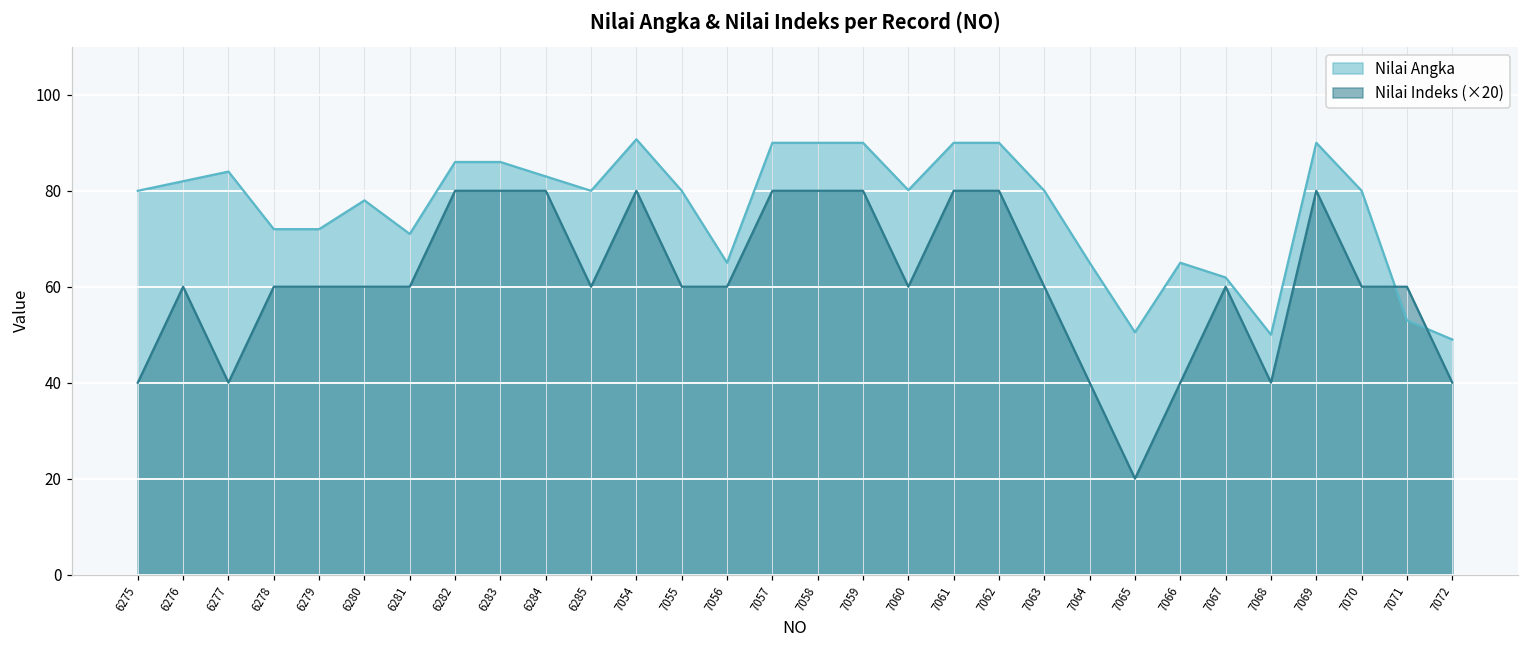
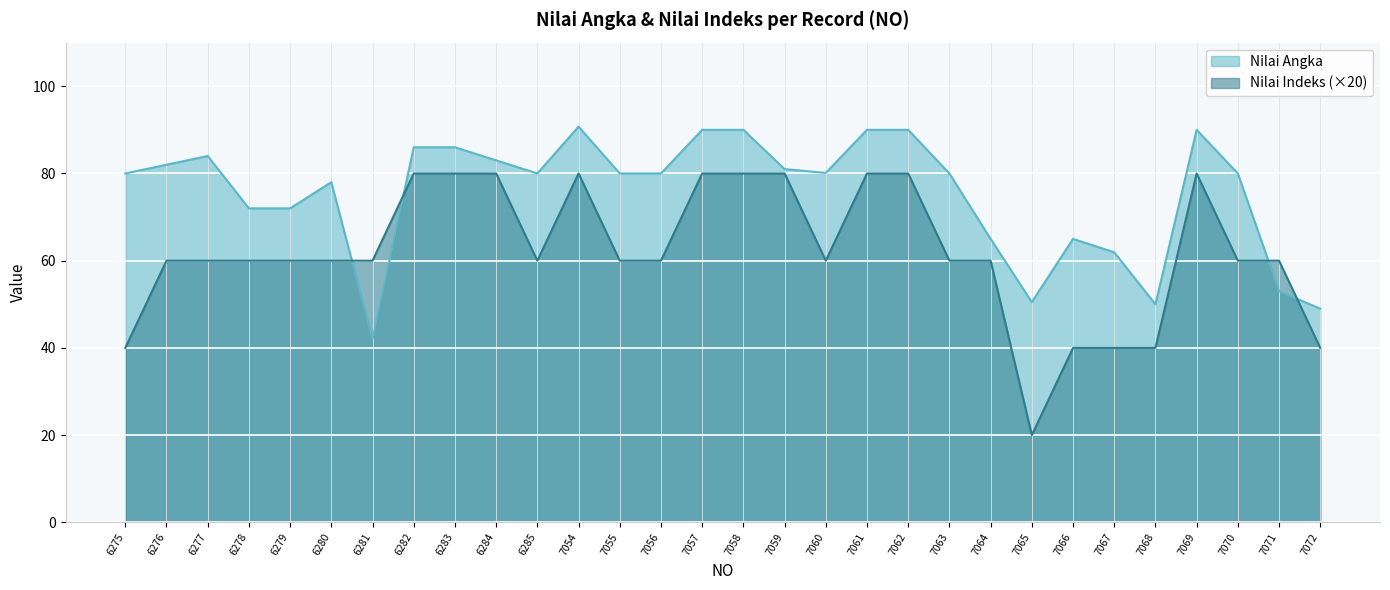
Nilai Indeks (×20), 6277: 40 -> 60
Nilai Angka, 6281: 71 -> 42
Nilai Angka, 7056: 65 -> 80
Nilai Angka, 7059: 90 -> 81
Nilai Indeks (×20), 7064: 40 -> 60
Nilai Indeks (×20), 7067: 60 -> 40
